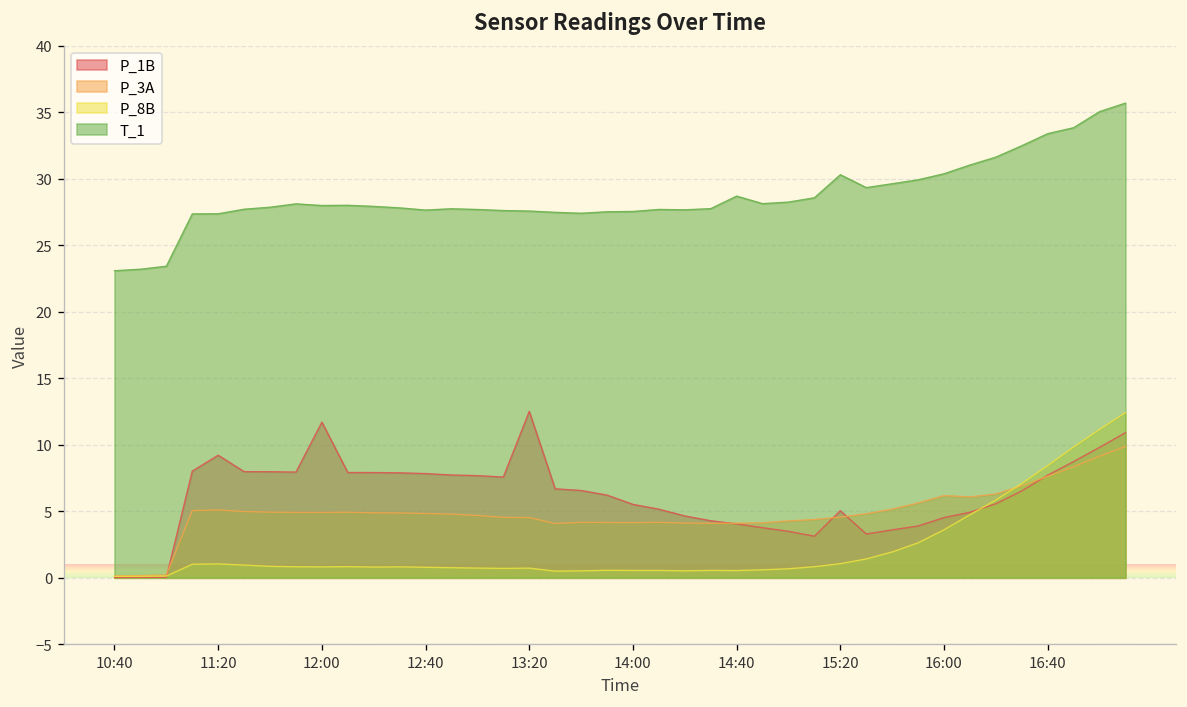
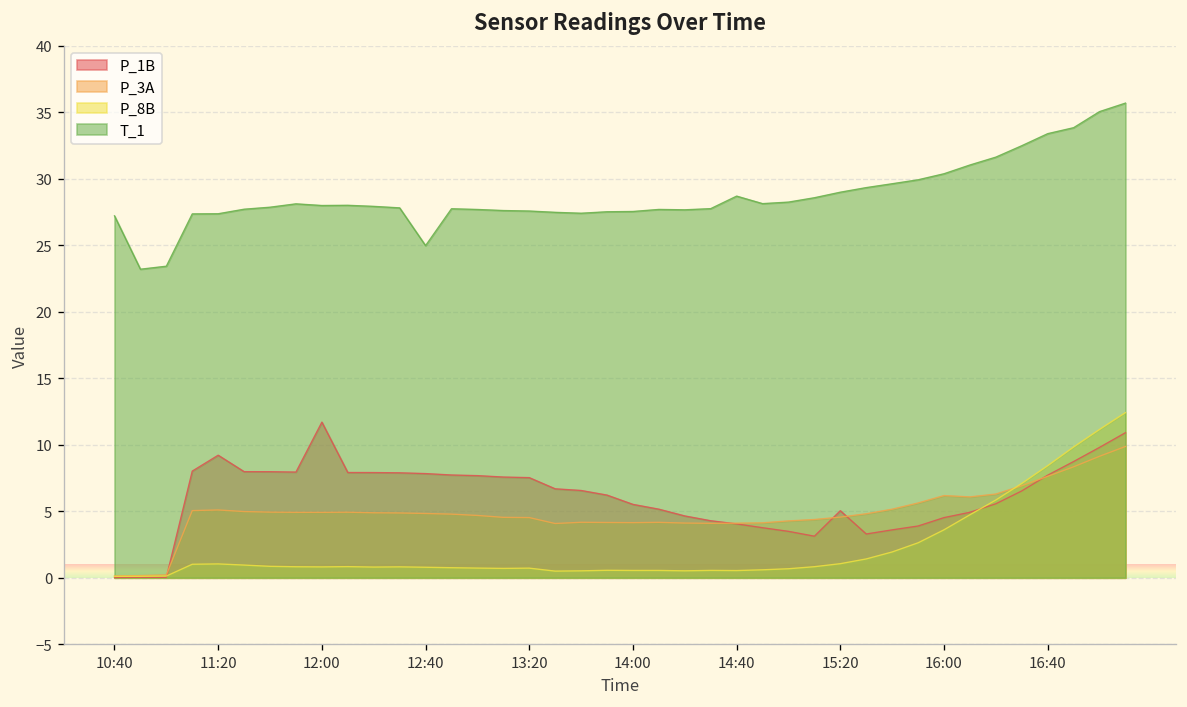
T_1, 10:40: 23.1 -> 27.2
T_1, 12:40: 27.6 -> 25.0
P_1B, 13:20: 12.5 -> 7.5
T_1, 15:20: 30.3 -> 29.0
